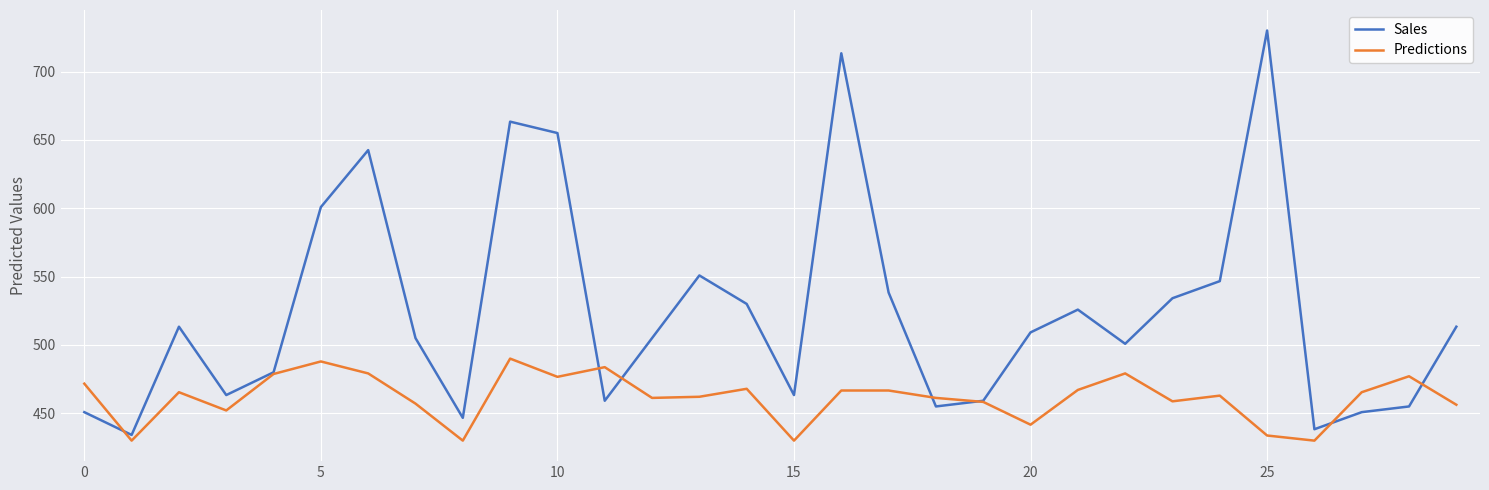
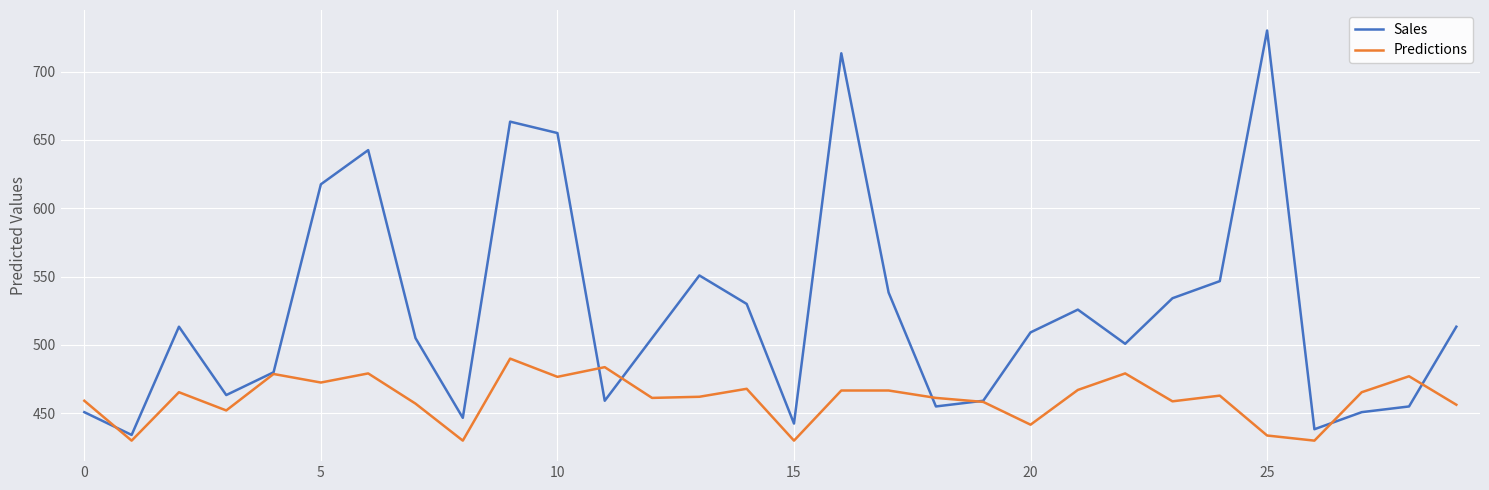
Predictions, 0: 472 -> 459
Sales, 5: 601 -> 618
Predictions, 5: 488 -> 473
Sales, 15: 463 -> 443
